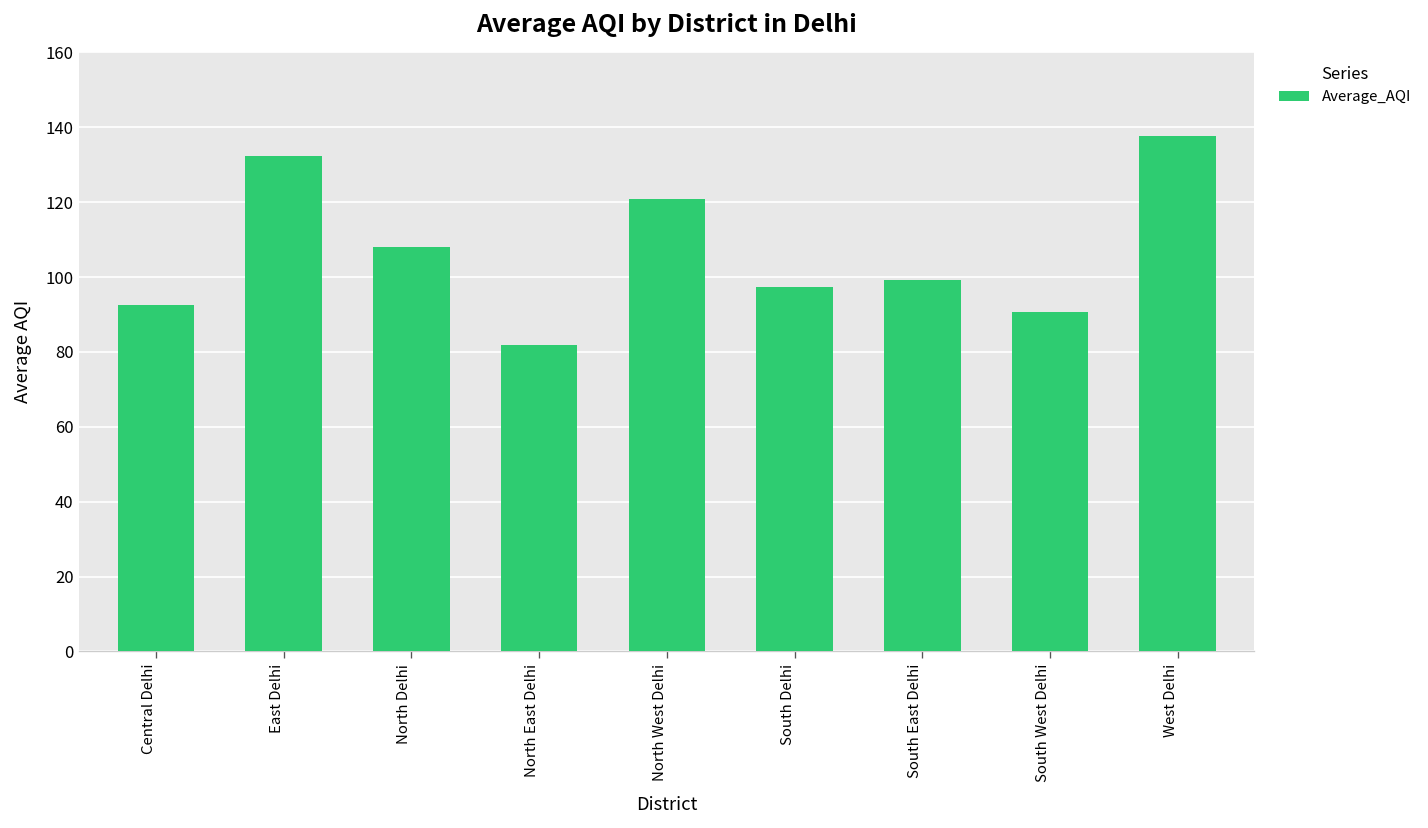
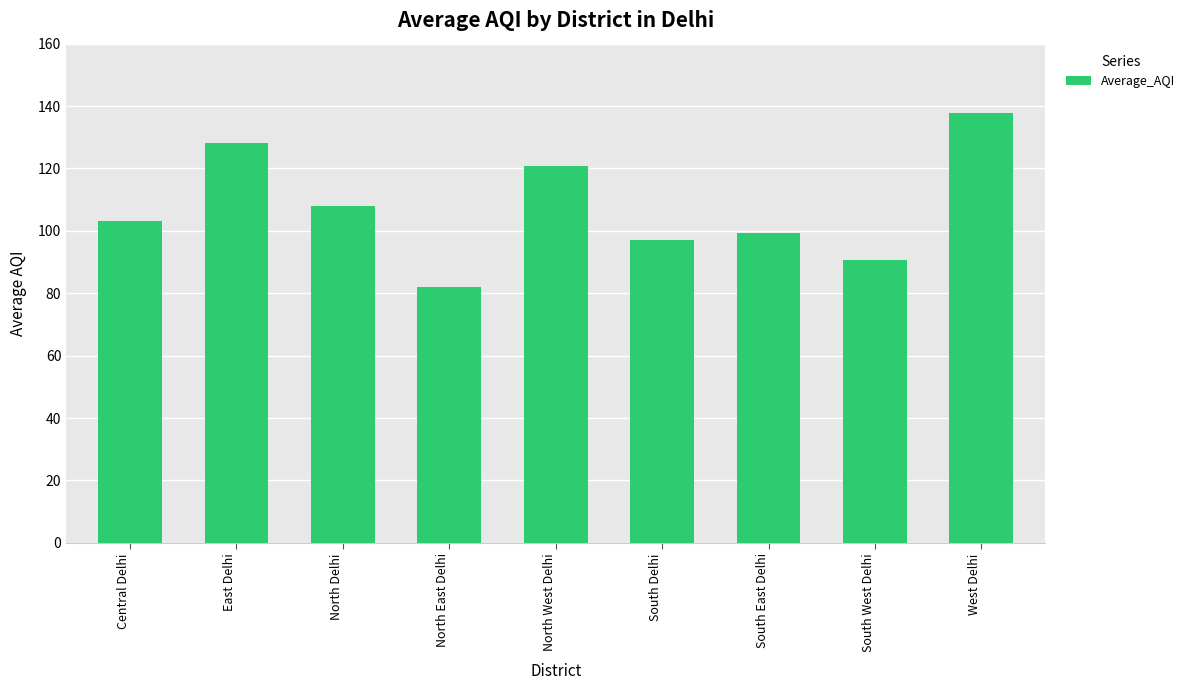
Central Delhi: 93 -> 103
East Delhi: 132 -> 128
